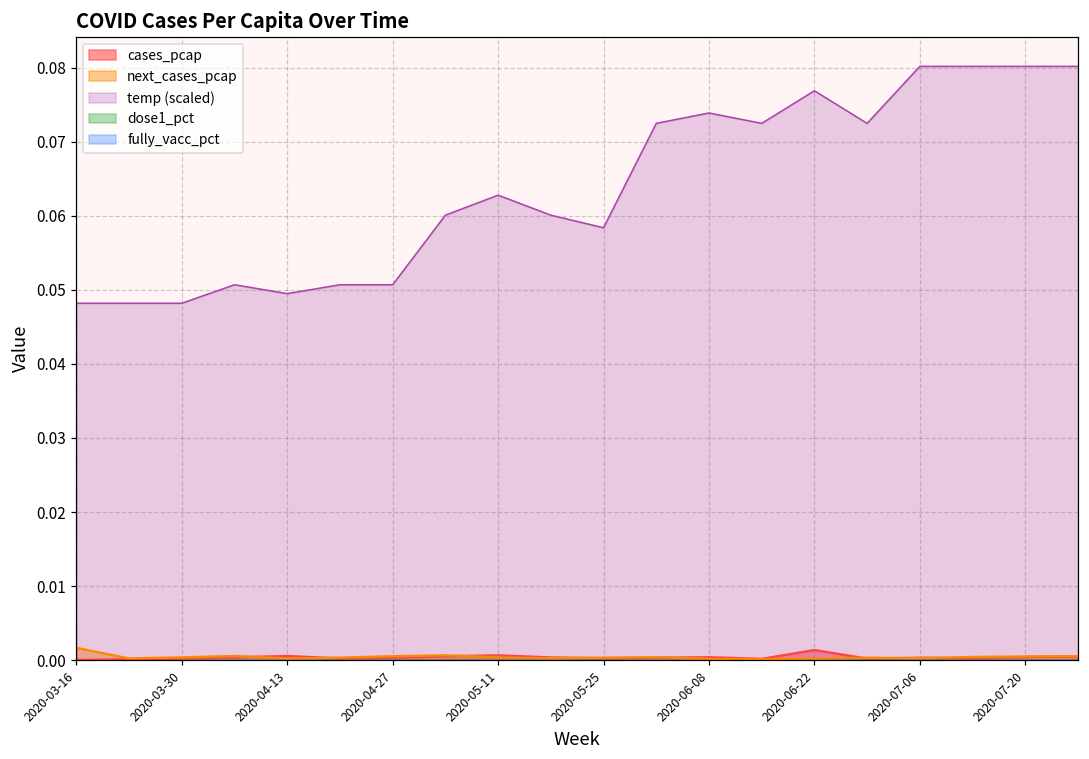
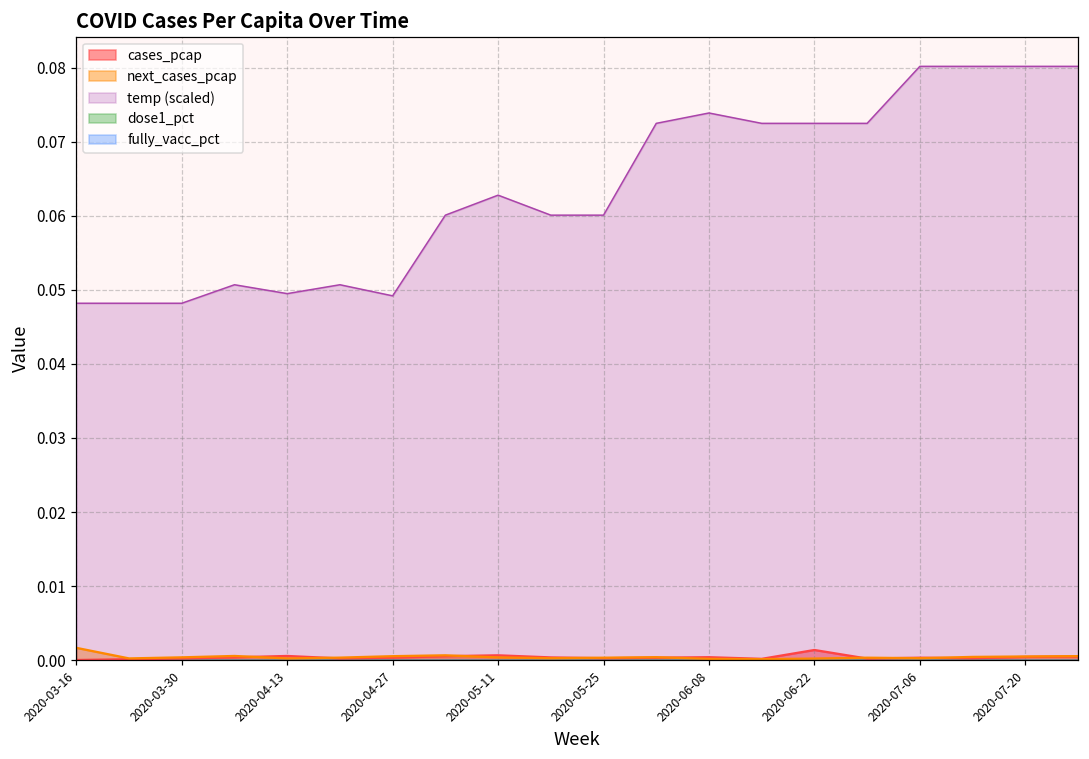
temp (scaled), 2020-04-27: 0.051 -> 0.049
temp (scaled), 2020-05-25: 0.058 -> 0.060
temp (scaled), 2020-06-22: 0.077 -> 0.073
